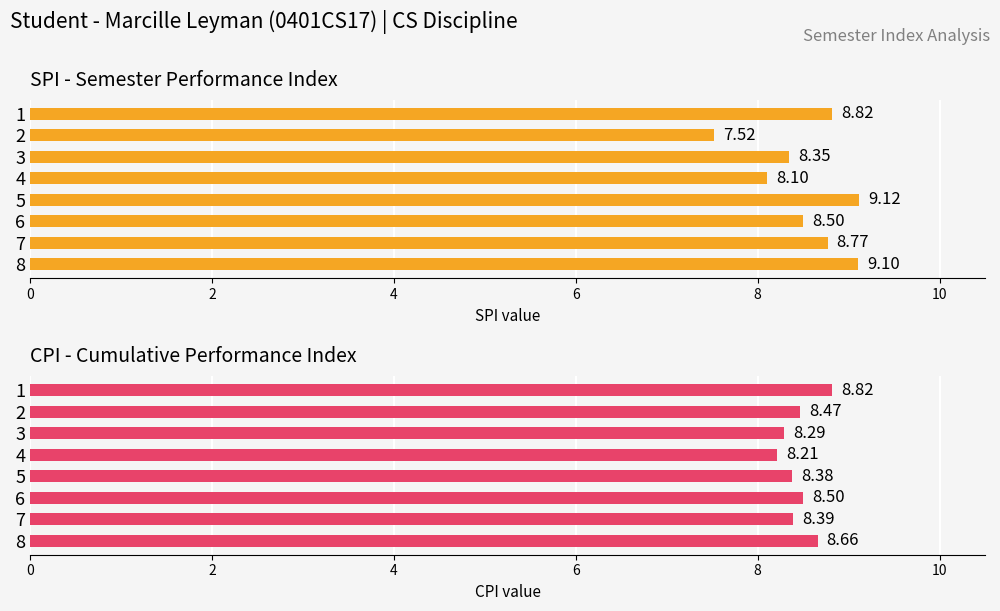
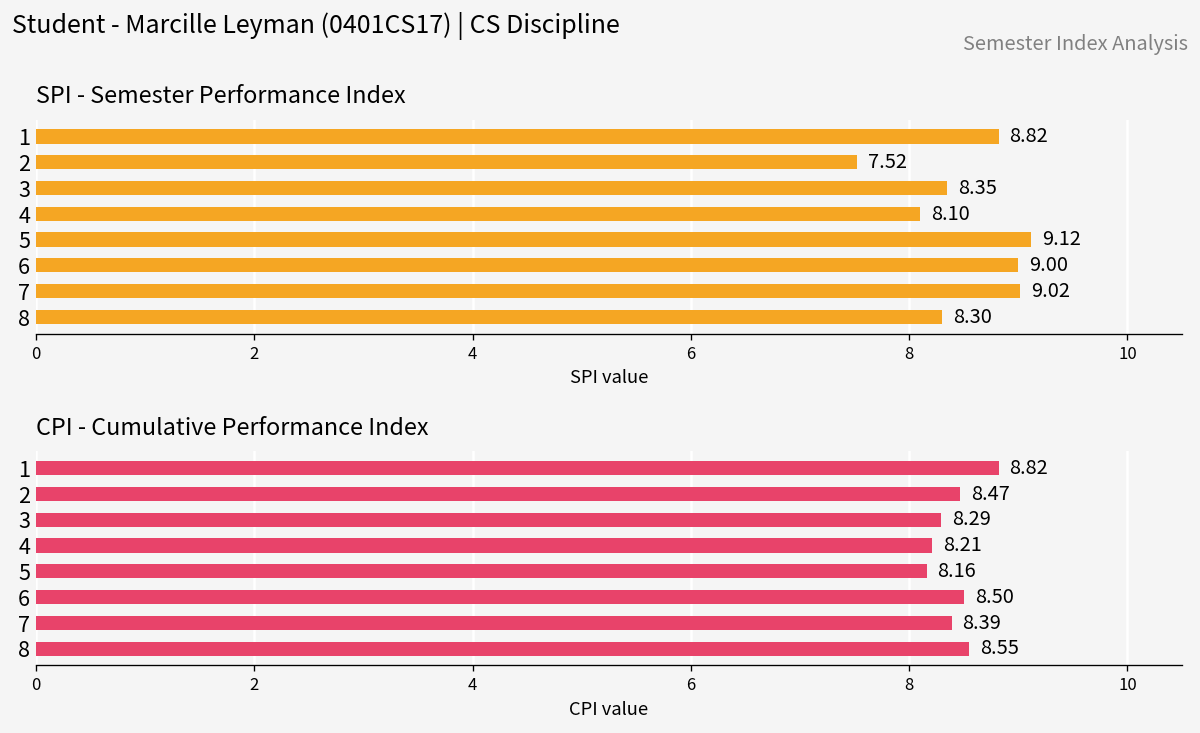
SPI - Semester Performance Index, 6: 8.50 -> 9.00
SPI - Semester Performance Index, 7: 8.77 -> 9.02
SPI - Semester Performance Index, 8: 9.10 -> 8.30
CPI - Cumulative Performance Index, 5: 8.38 -> 8.16
CPI - Cumulative Performance Index, 8: 8.66 -> 8.55
